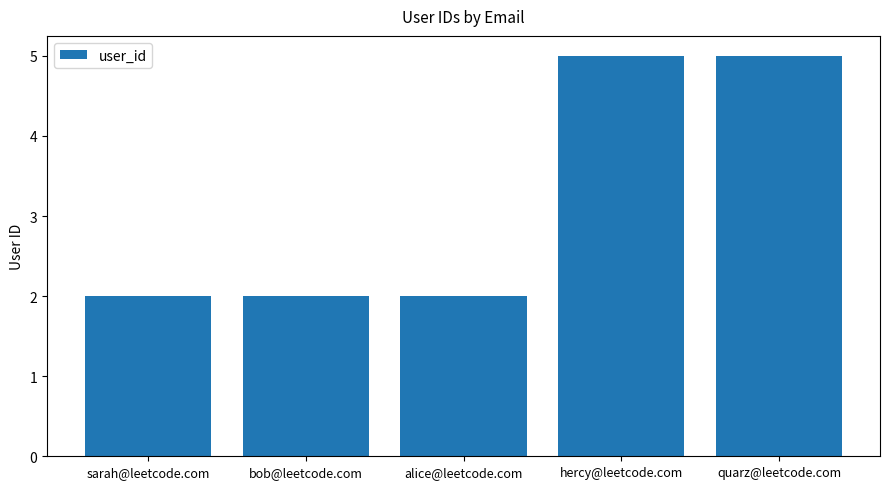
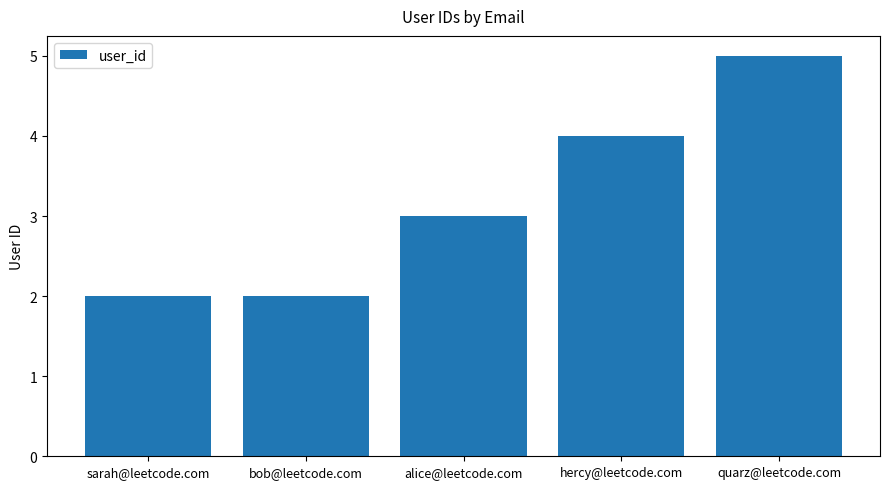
alice@leetcode.com: 2 -> 3
hercy@leetcode.com: 5 -> 4
